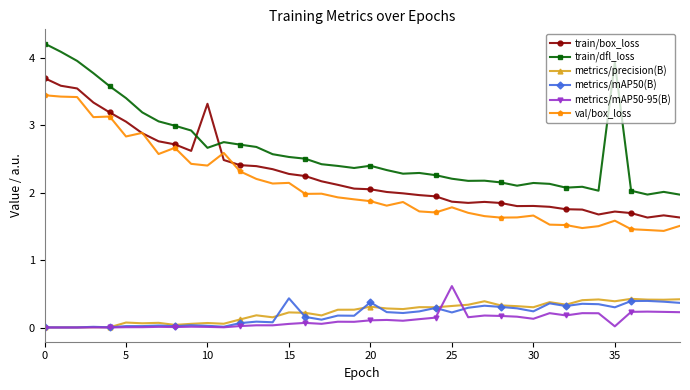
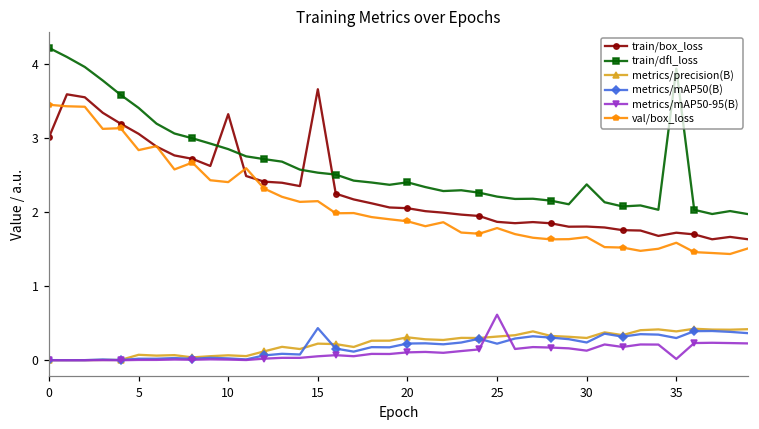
train/box_loss, 0: 3.7 -> 3.0
train/dfl_loss, 10: 2.7 -> 2.8
train/box_loss, 15: 2.3 -> 3.7
metrics/mAP50(B), 20: 0.4 -> 0.2
train/dfl_loss, 30: 2.1 -> 2.4
